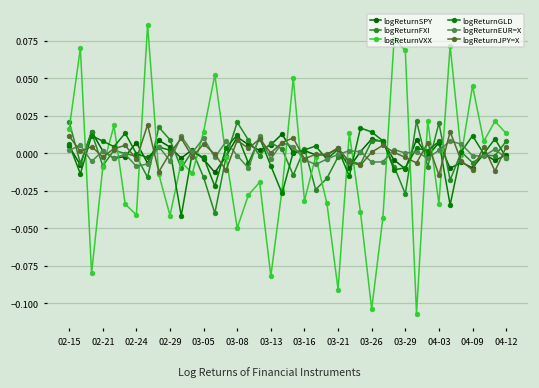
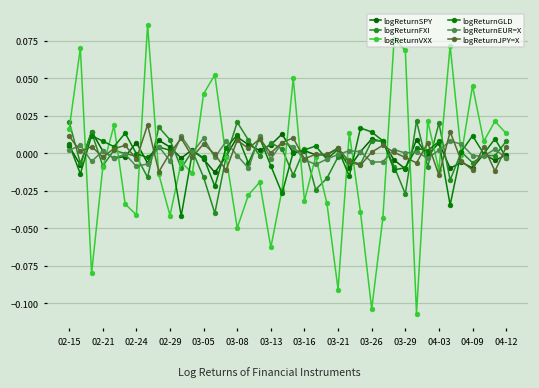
logReturnVXX, 03-05: 0.014 -> 0.040
logReturnVXX, 03-13: -0.082 -> -0.063
logReturnVXX, 04-03: -0.034 -> -0.011
